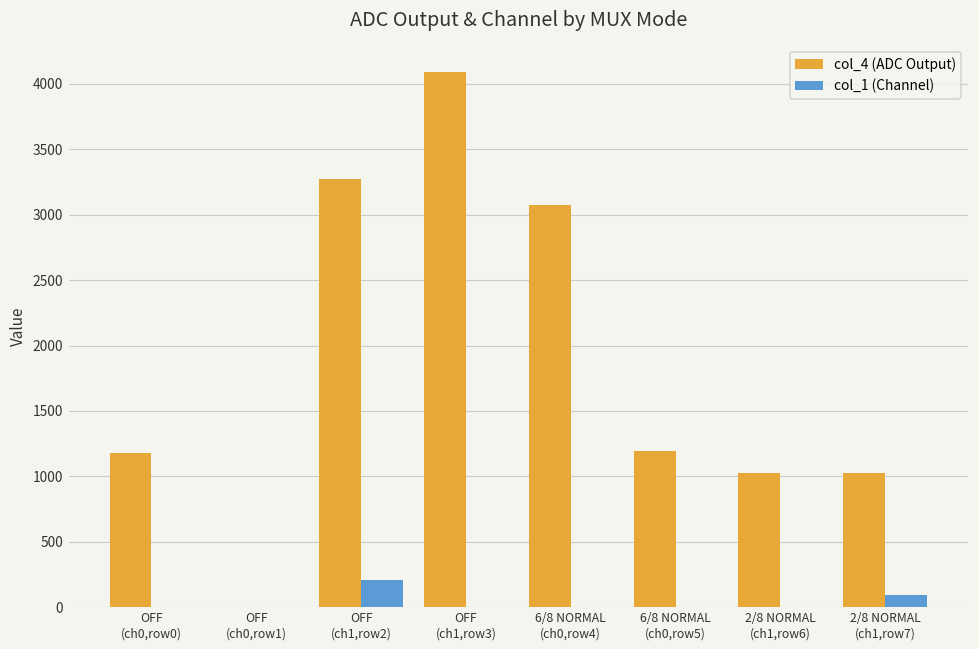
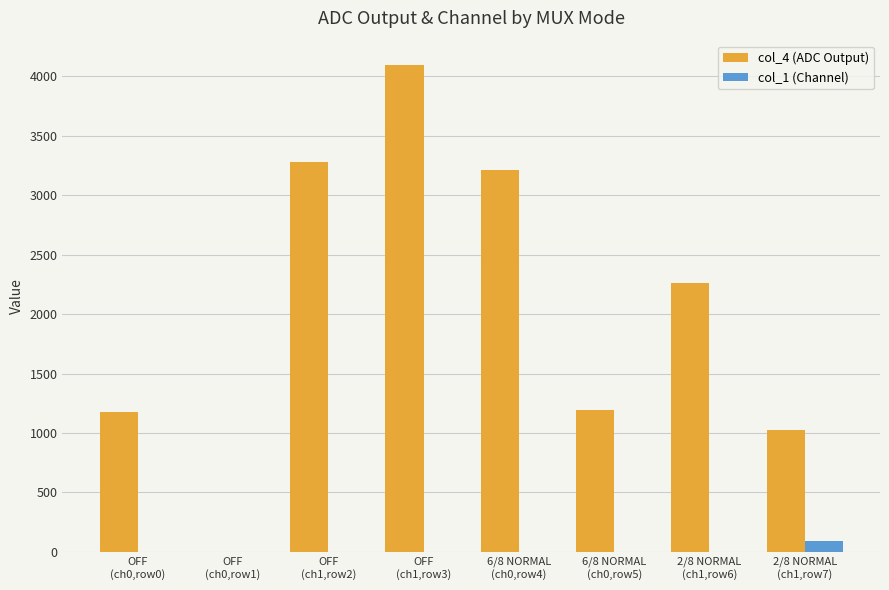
col_1 (Channel), OFF (ch1,row2): 210 -> 0
col_4 (ADC Output), 6/8 NORMAL (ch0,row4): 3070 -> 3220
col_4 (ADC Output), 2/8 NORMAL (ch1,row6): 1020 -> 2270
